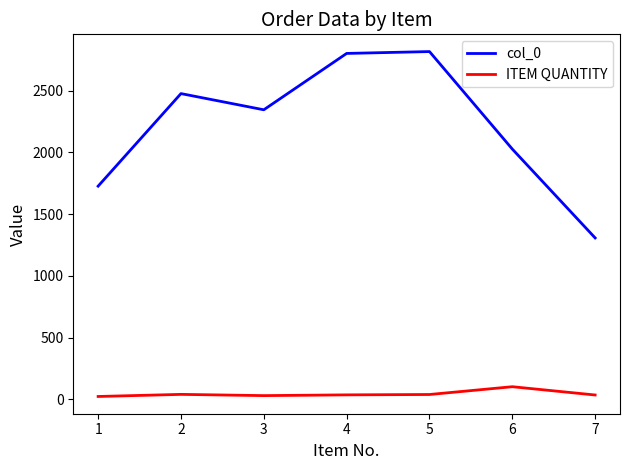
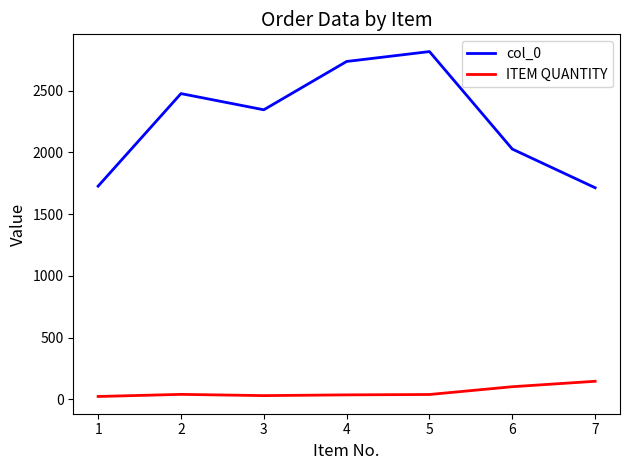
col_0, 4: 2800 -> 2740
col_0, 7: 1310 -> 1710
ITEM QUANTITY, 7: 40 -> 150
